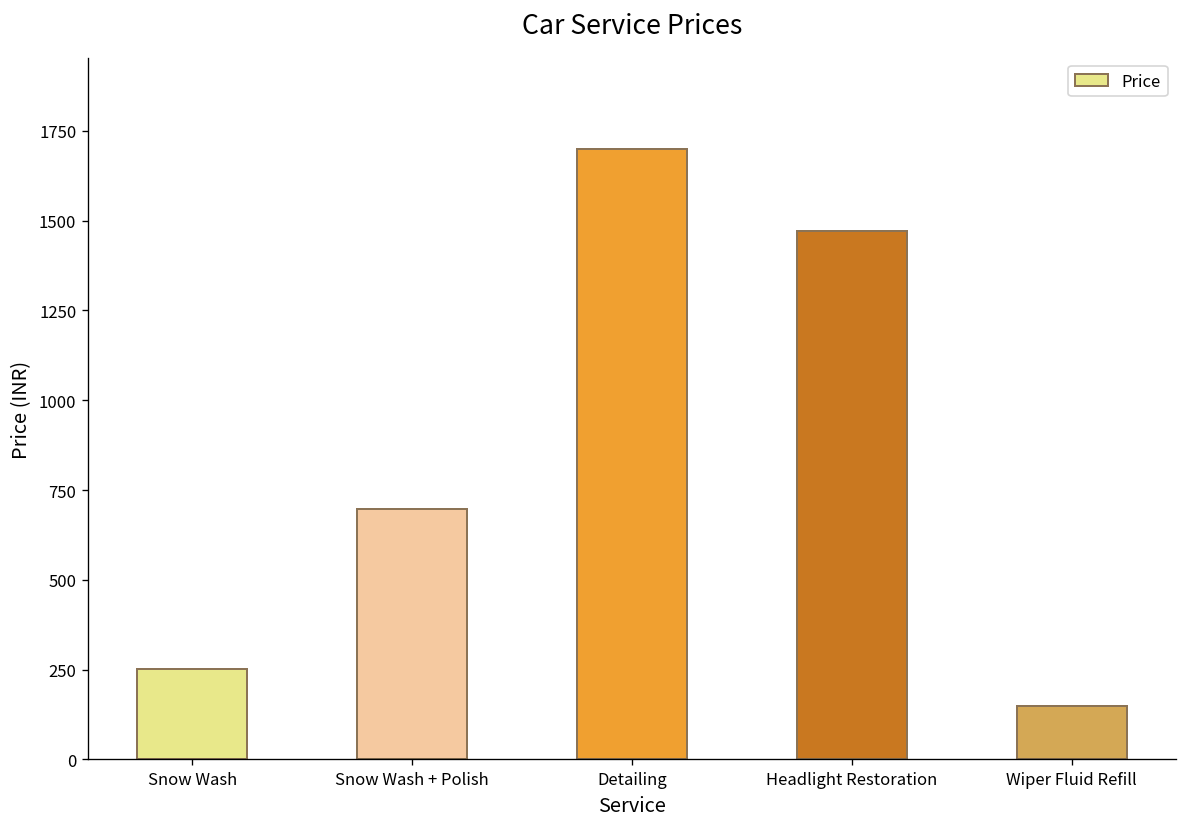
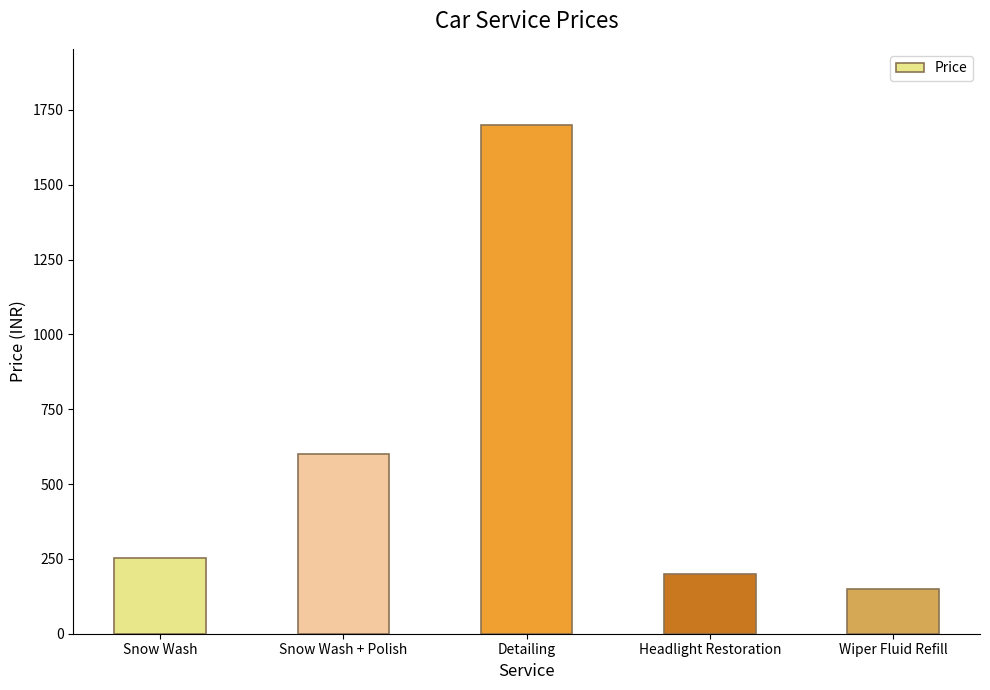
Snow Wash + Polish: 700 -> 600
Headlight Restoration: 1470 -> 200
